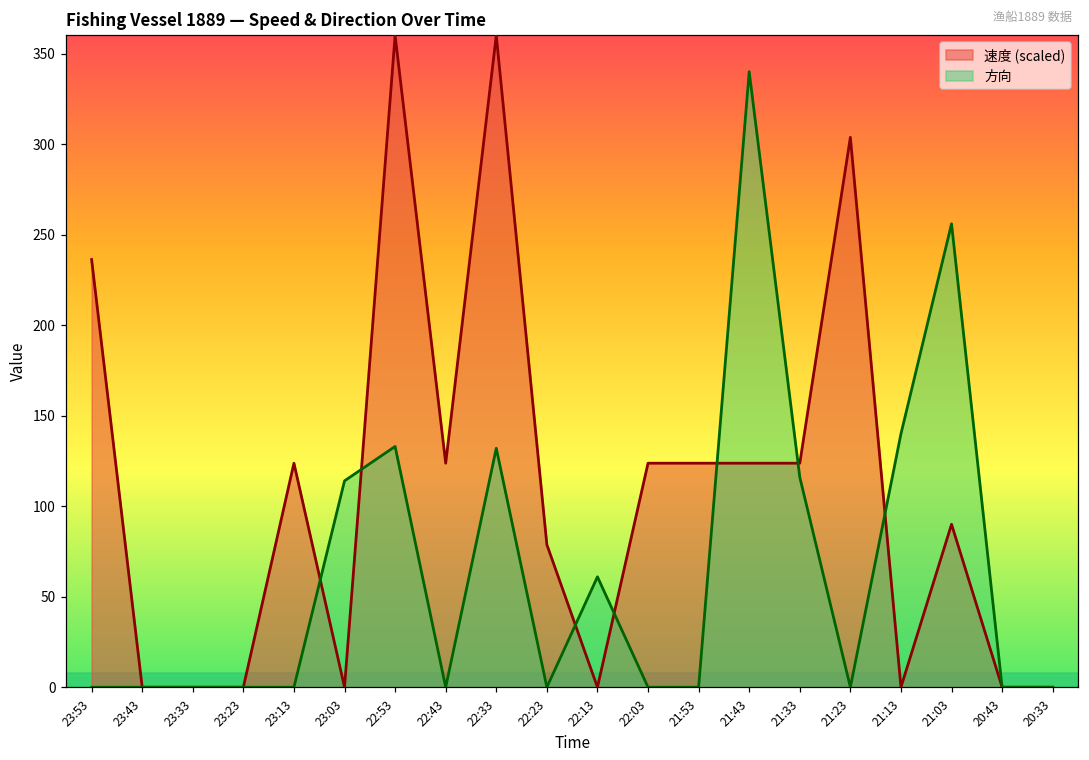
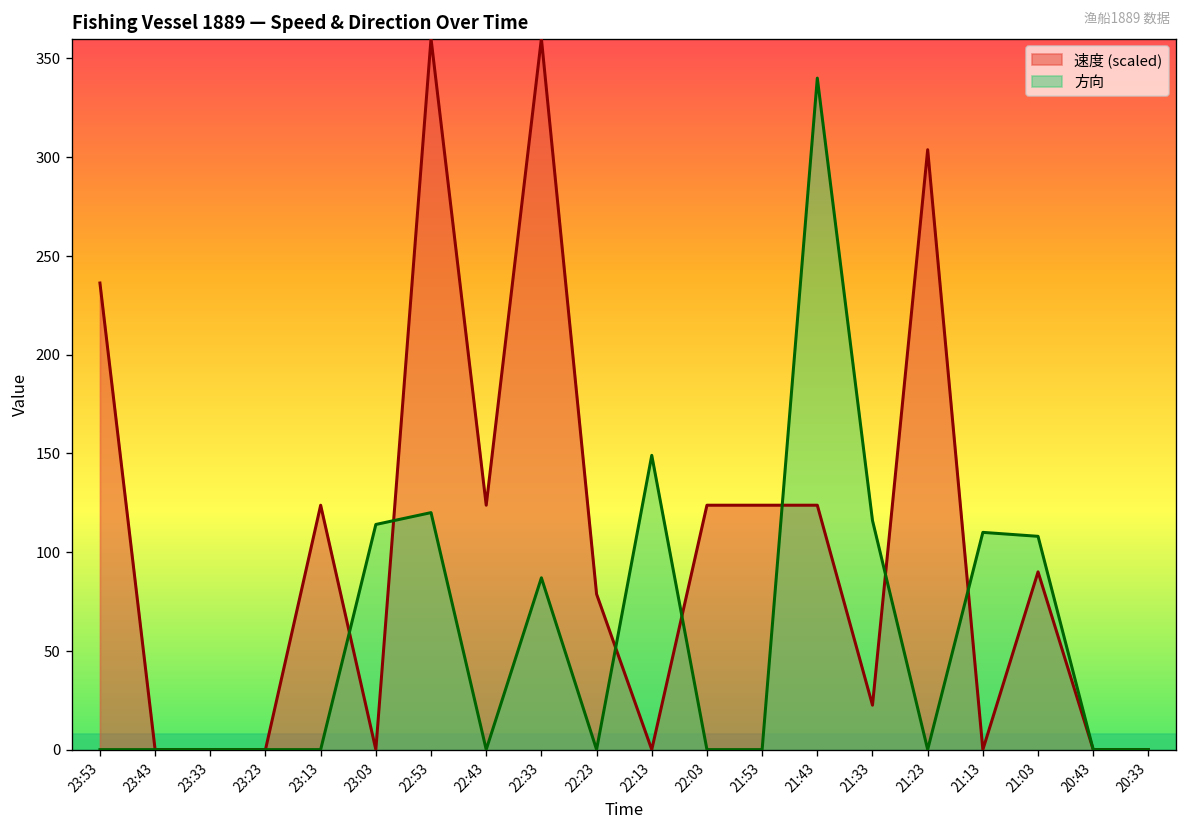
方向, 22:53: 133 -> 120
方向, 22:33: 132 -> 87
方向, 22:13: 61 -> 149
速度 (scaled), 21:33: 124 -> 23
方向, 21:13: 140 -> 110
方向, 21:03: 256 -> 108
